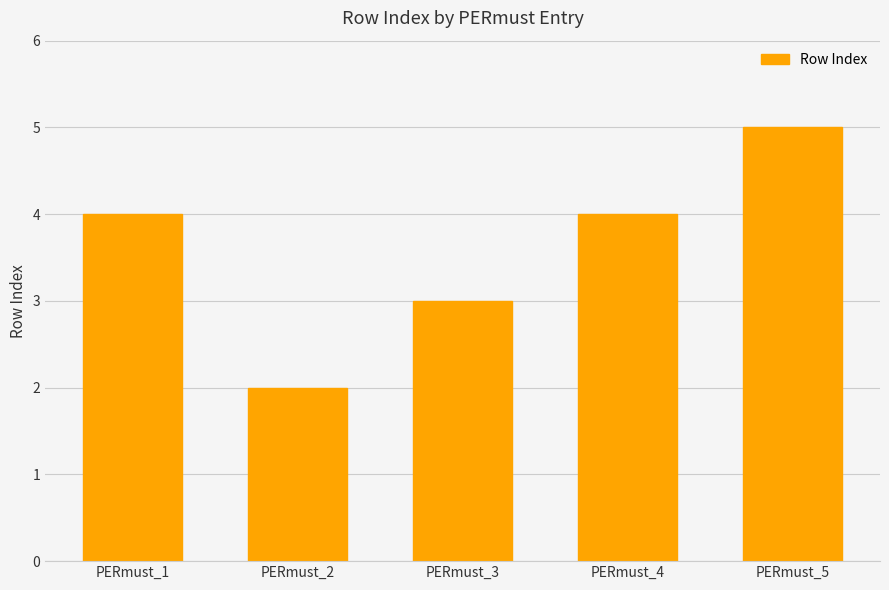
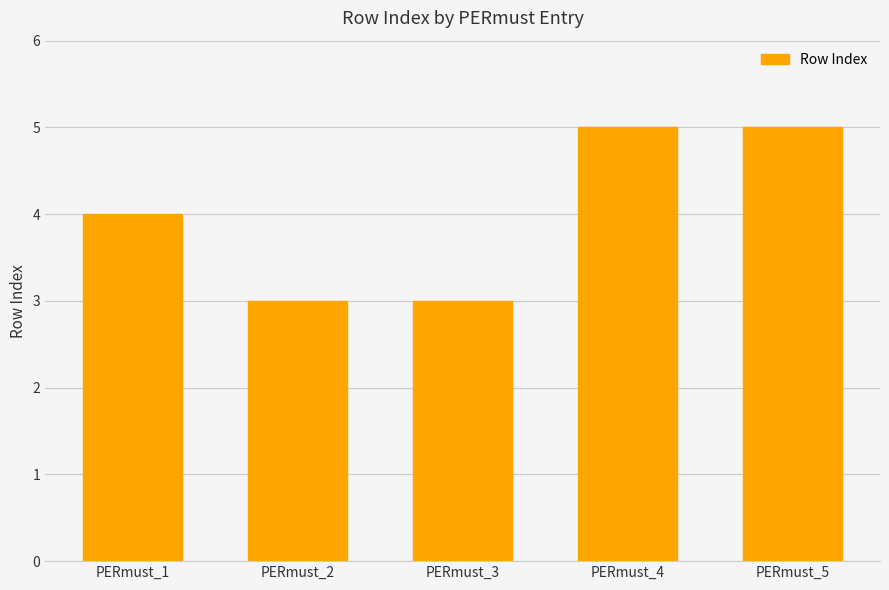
PERmust_2: 2 -> 3
PERmust_4: 4 -> 5
